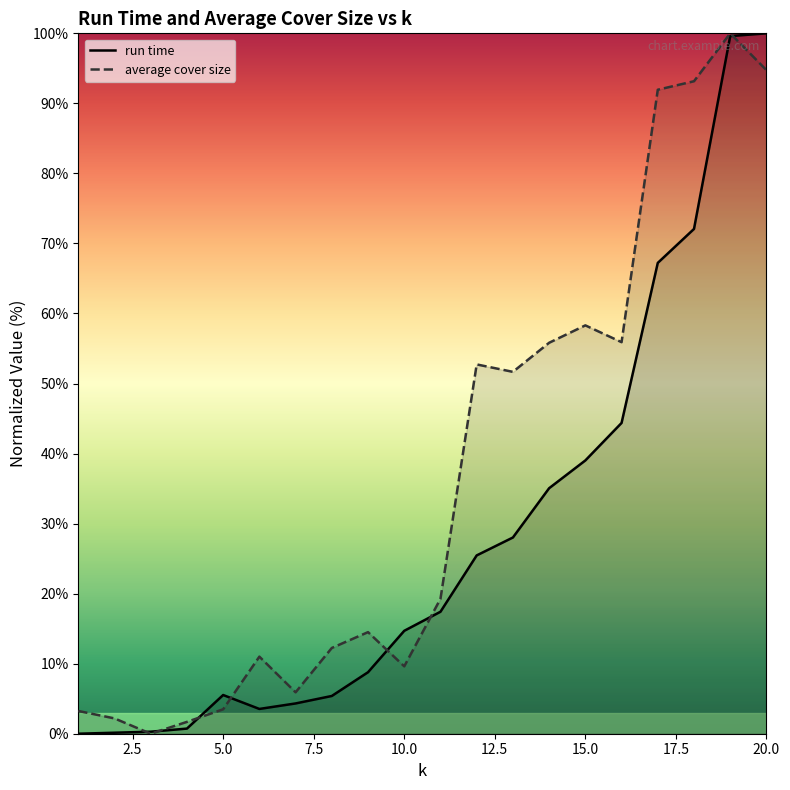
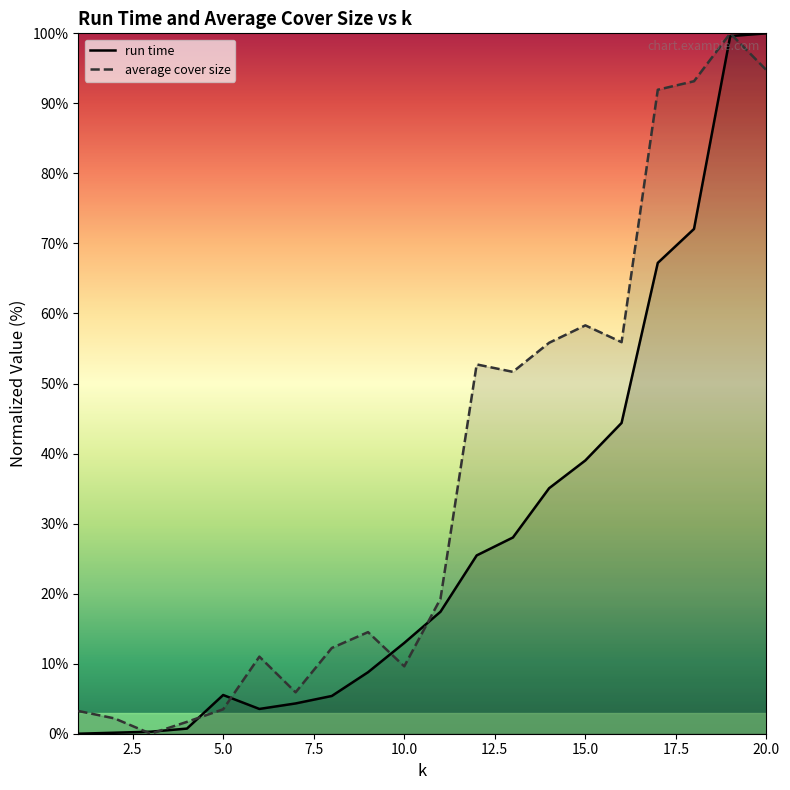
run time, 10.0: 15% -> 13%
